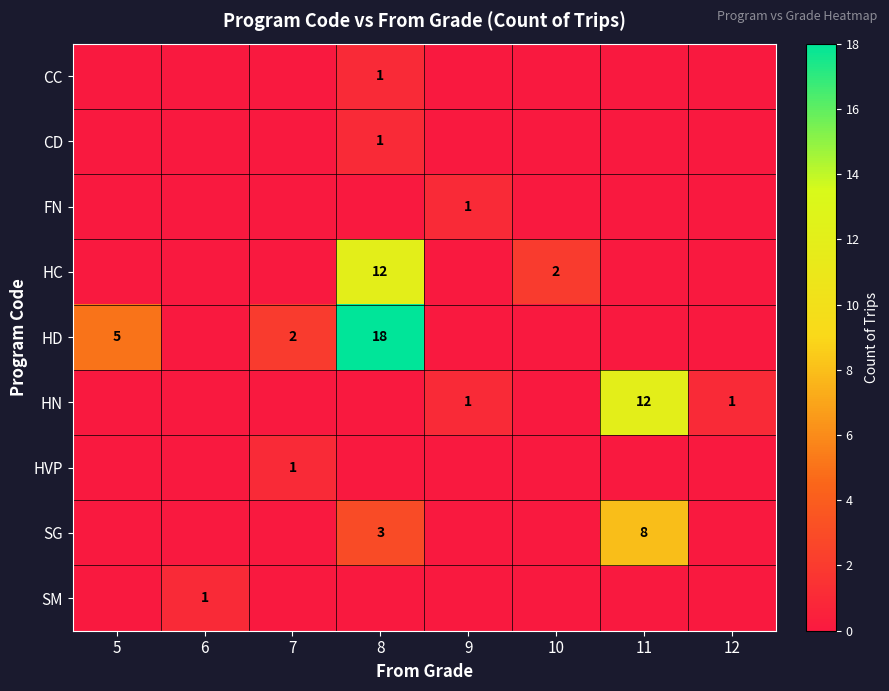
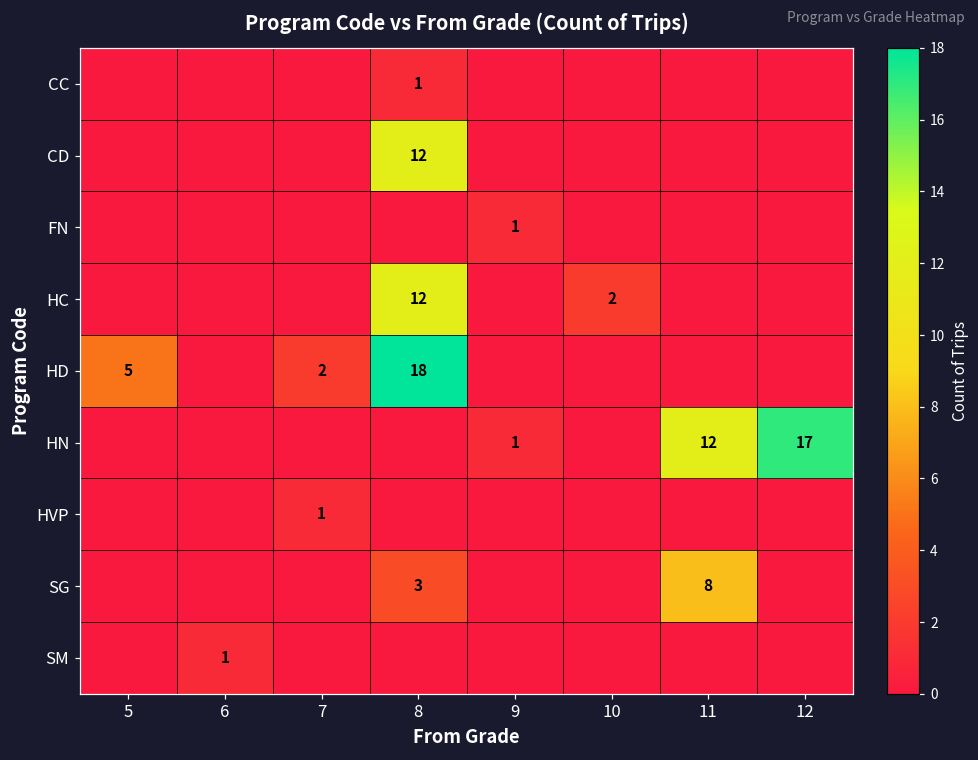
CD, 8: 1 -> 12
HN, 12: 1 -> 17
